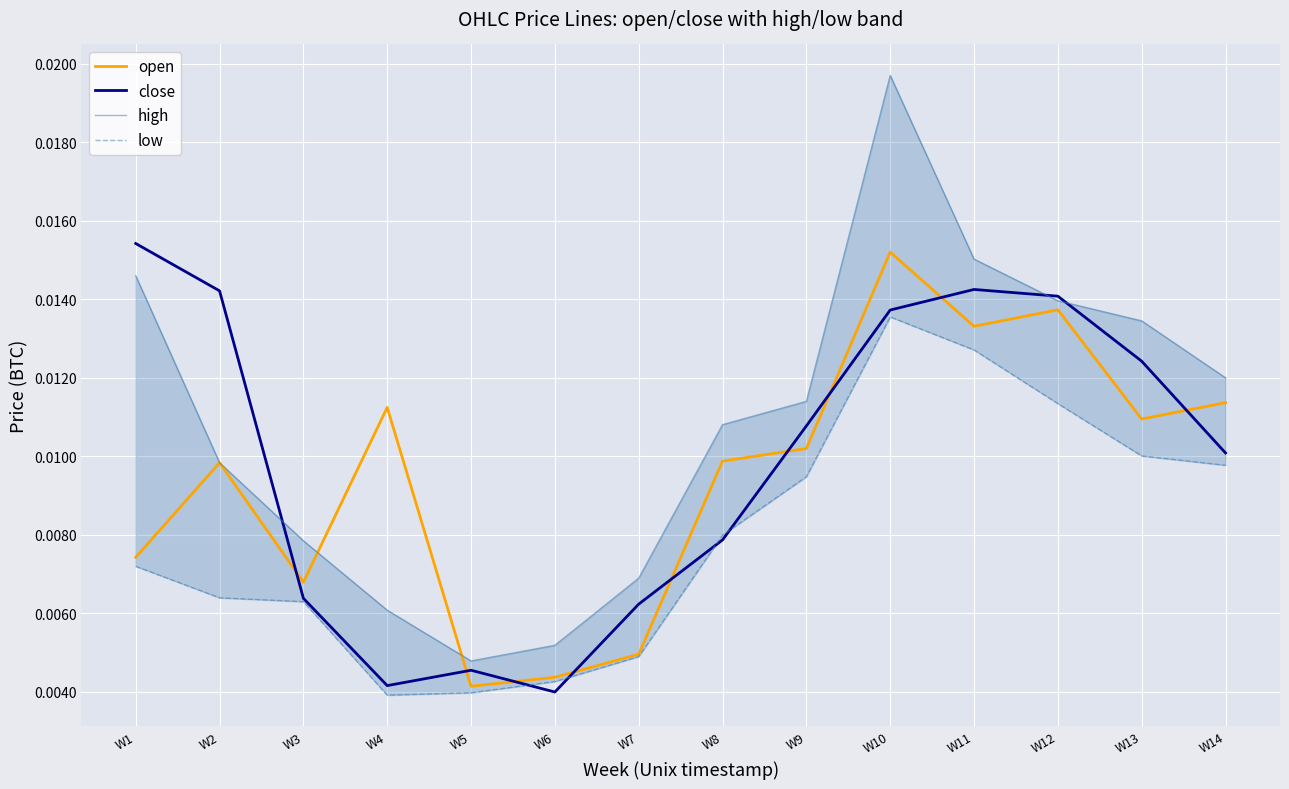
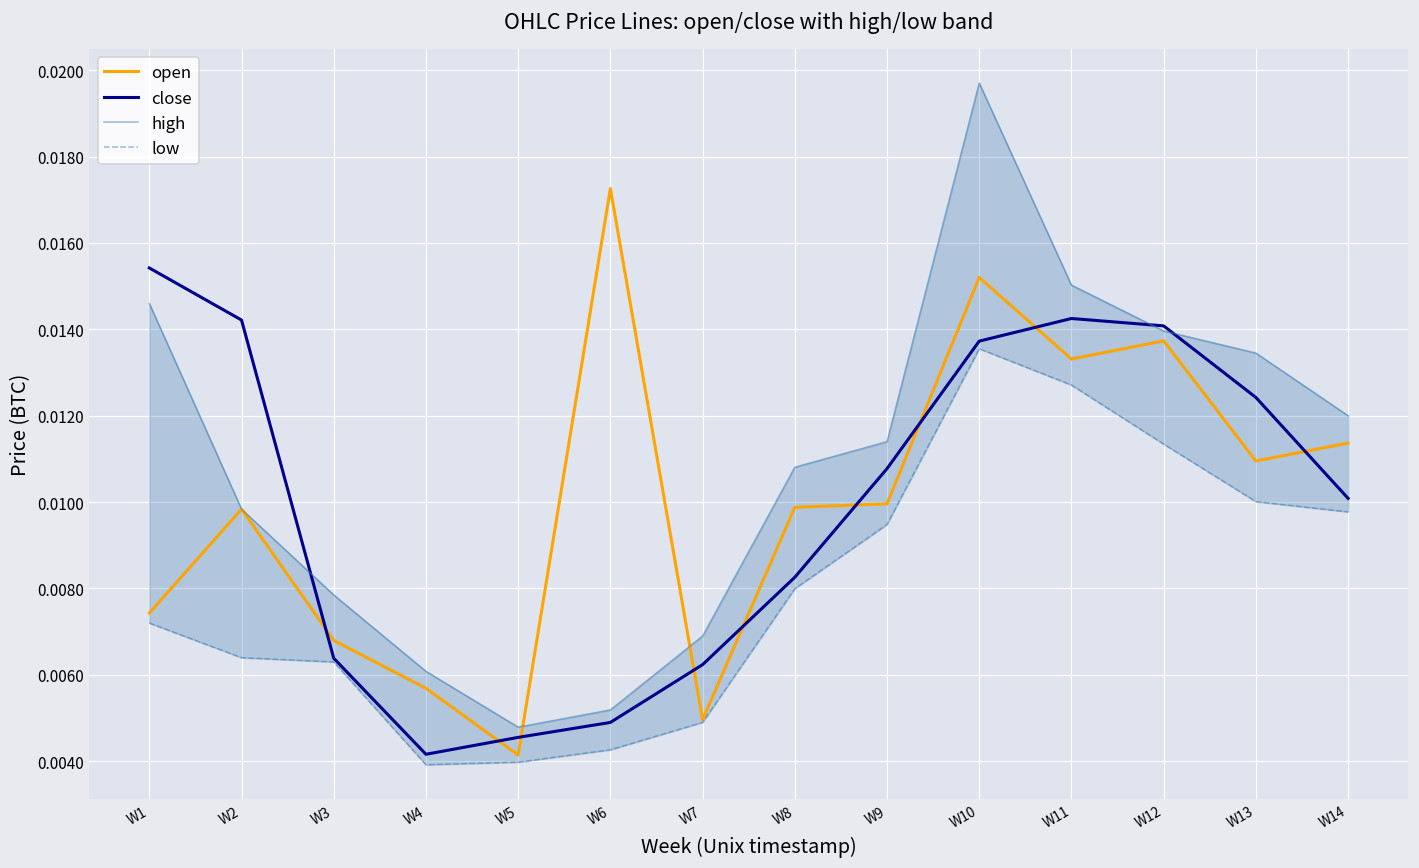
open, W4: 0.0112 -> 0.0057
open, W6: 0.0044 -> 0.0173
close, W6: 0.0040 -> 0.0049
close, W8: 0.0079 -> 0.0083
open, W9: 0.0102 -> 0.0100
